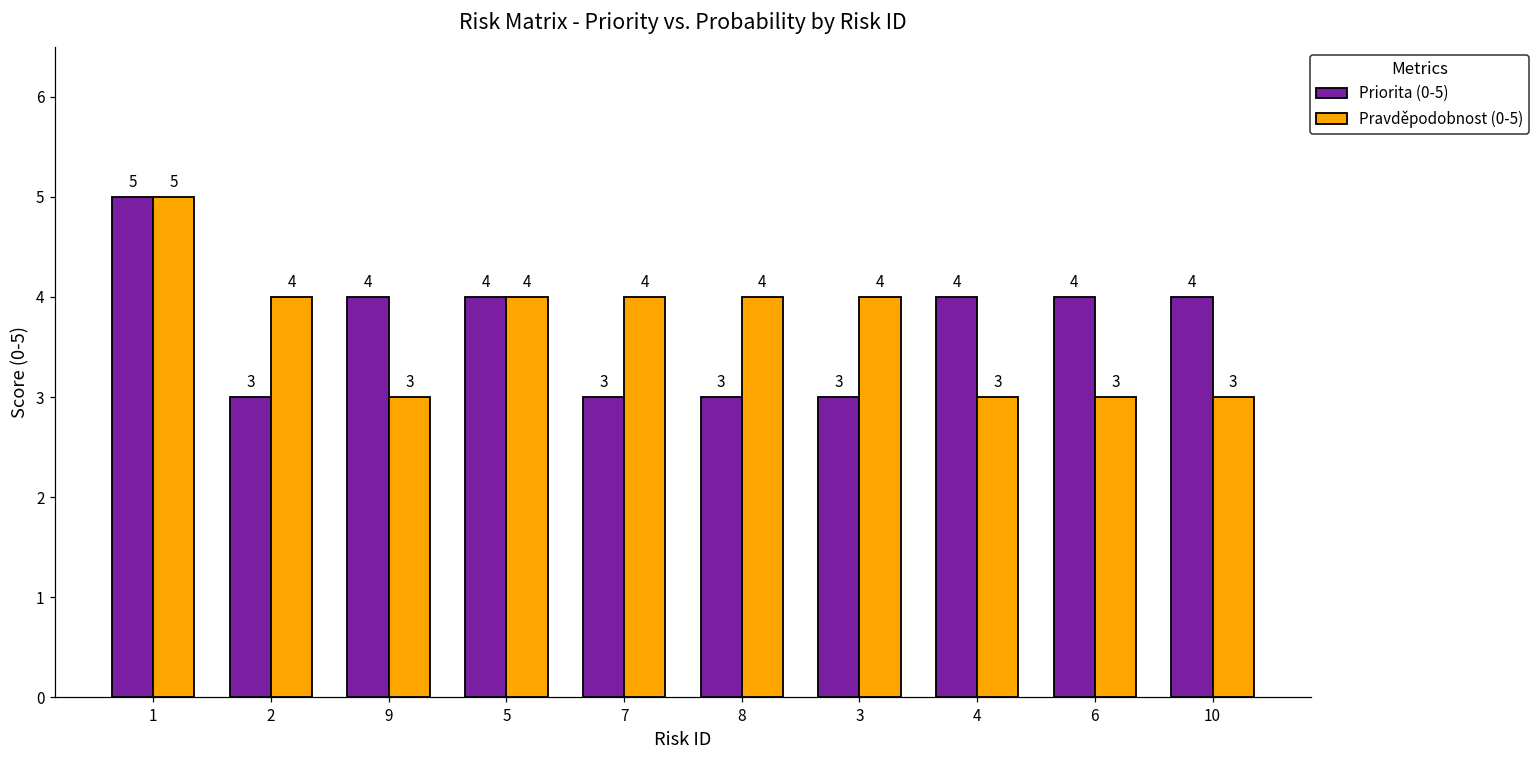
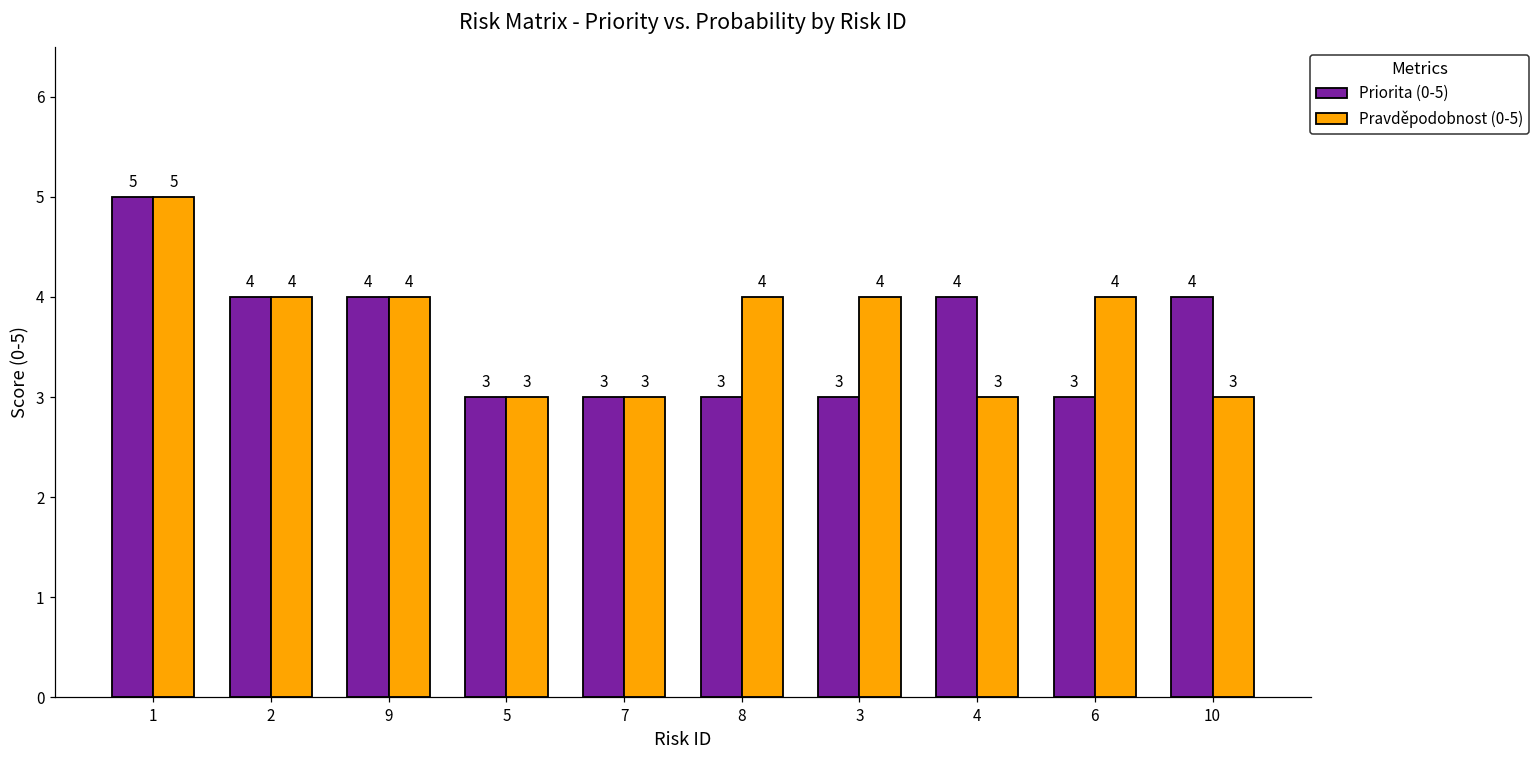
Priorita (0-5), 2: 3 -> 4
Pravděpodobnost (0-5), 9: 3 -> 4
Priorita (0-5), 5: 4 -> 3
Pravděpodobnost (0-5), 5: 4 -> 3
Pravděpodobnost (0-5), 7: 4 -> 3
Priorita (0-5), 6: 4 -> 3
Pravděpodobnost (0-5), 6: 3 -> 4
